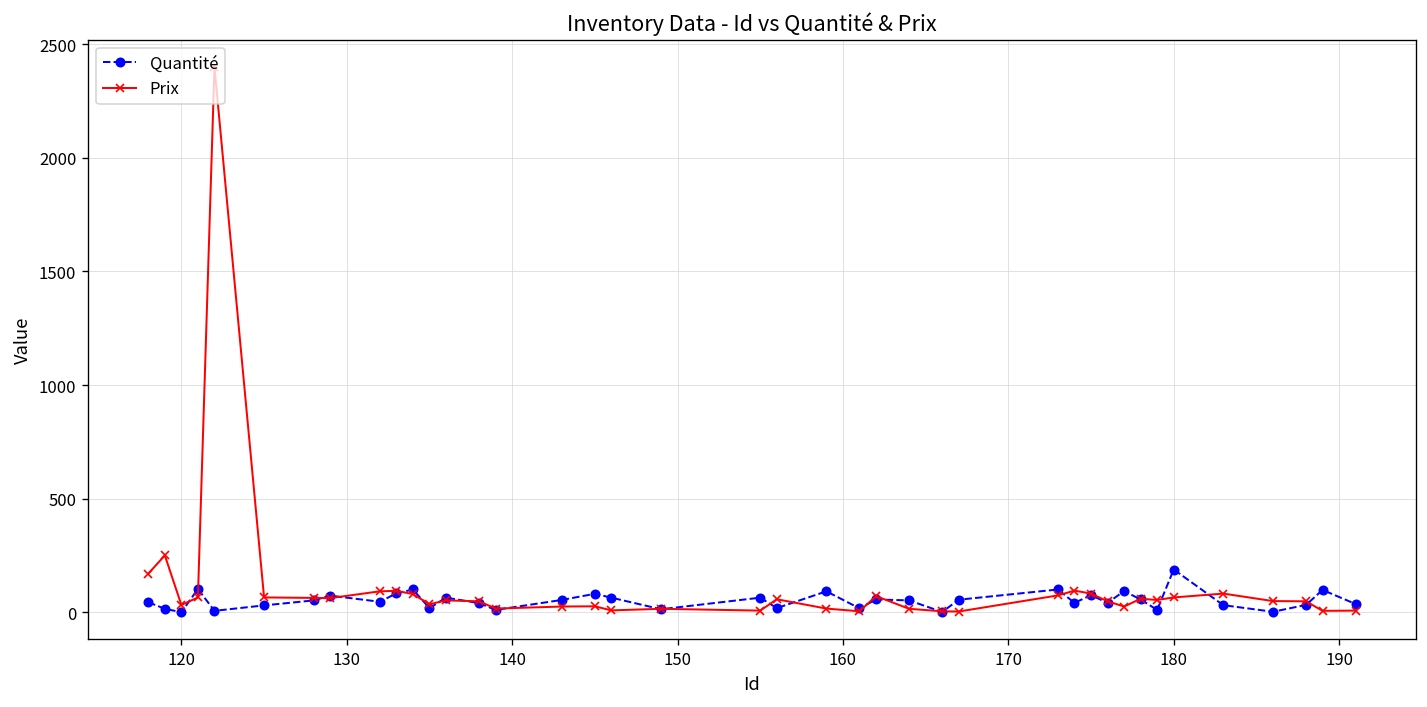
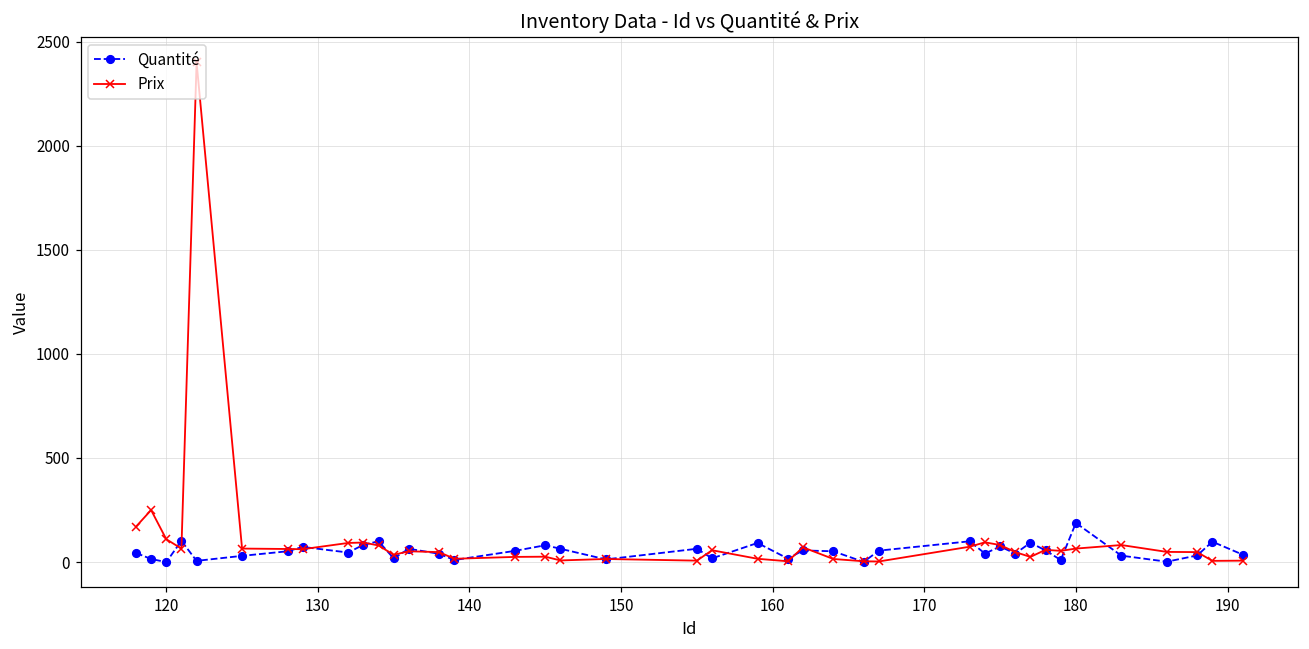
Prix, 120: 30 -> 110
